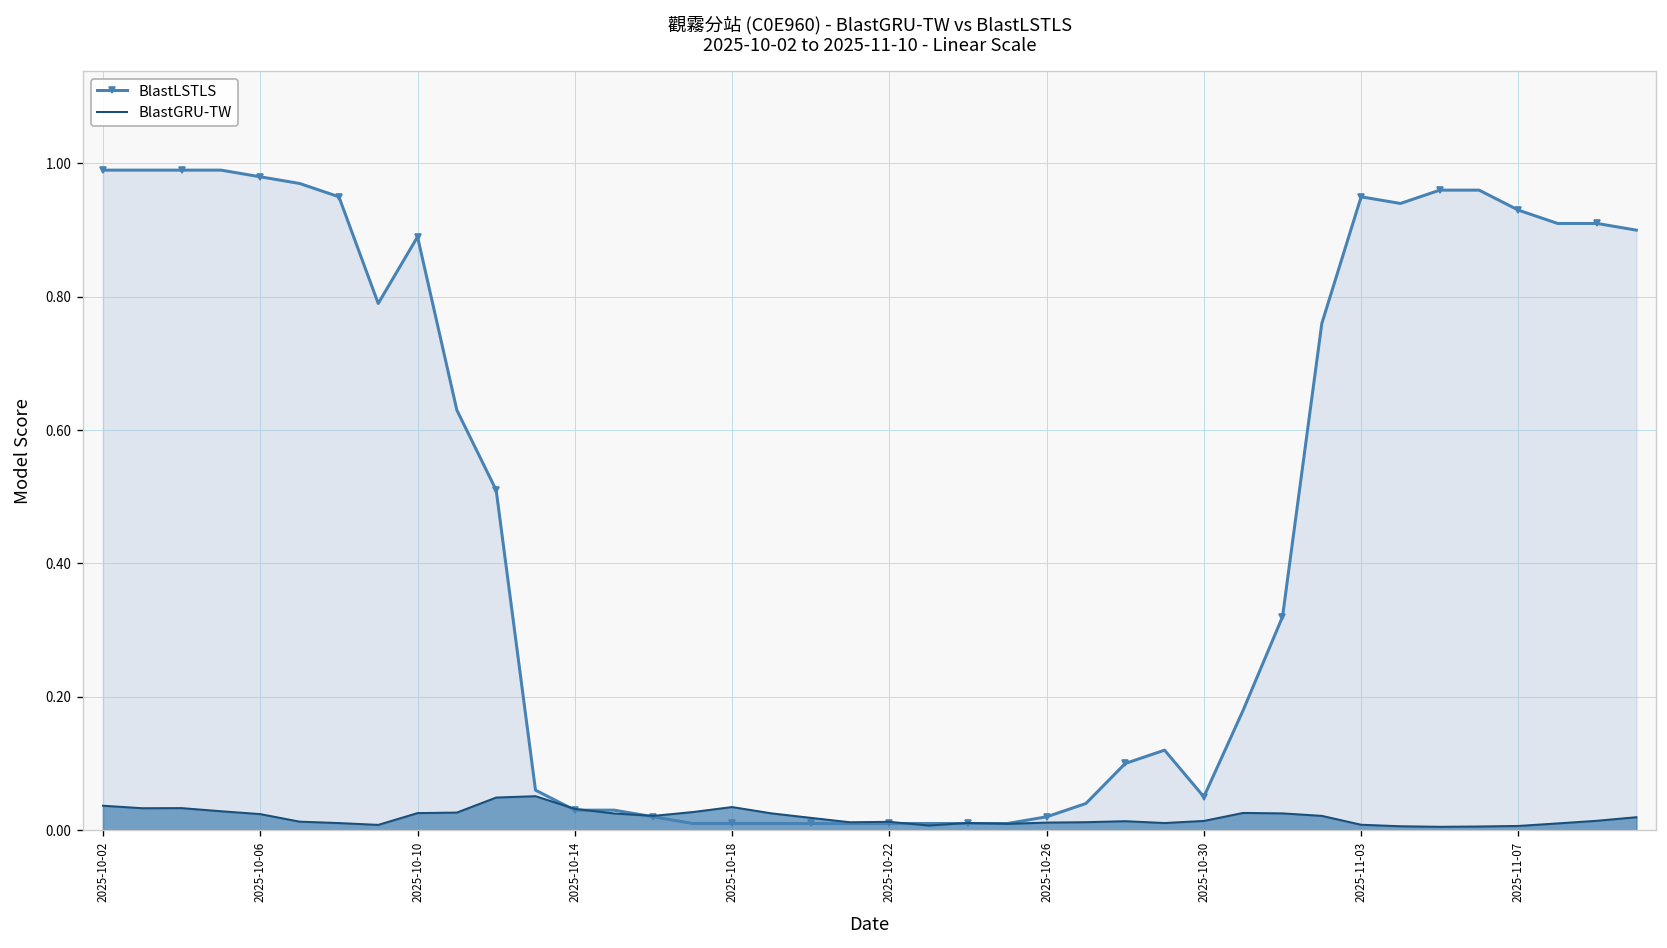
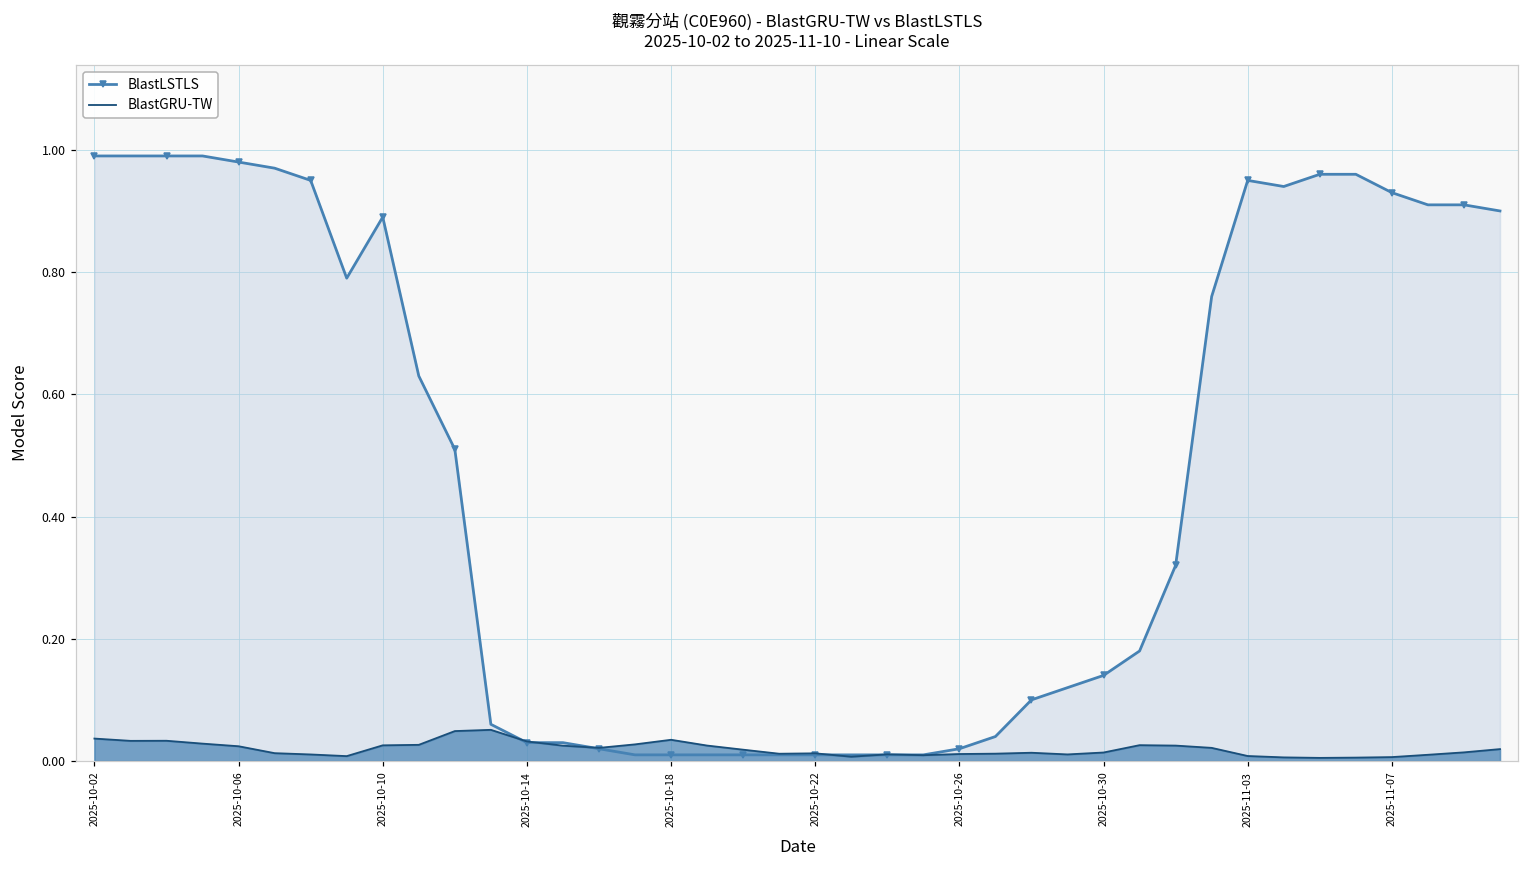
BlastLSTLS, 2025-10-30: 0.05 -> 0.14
